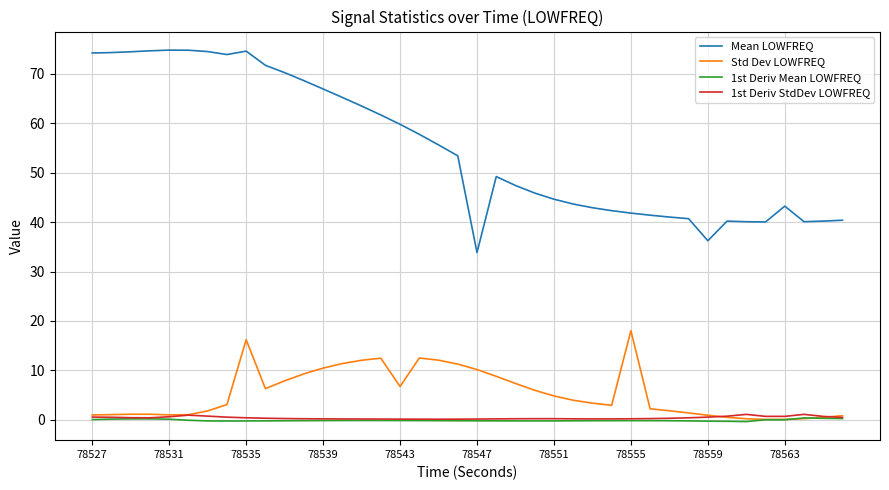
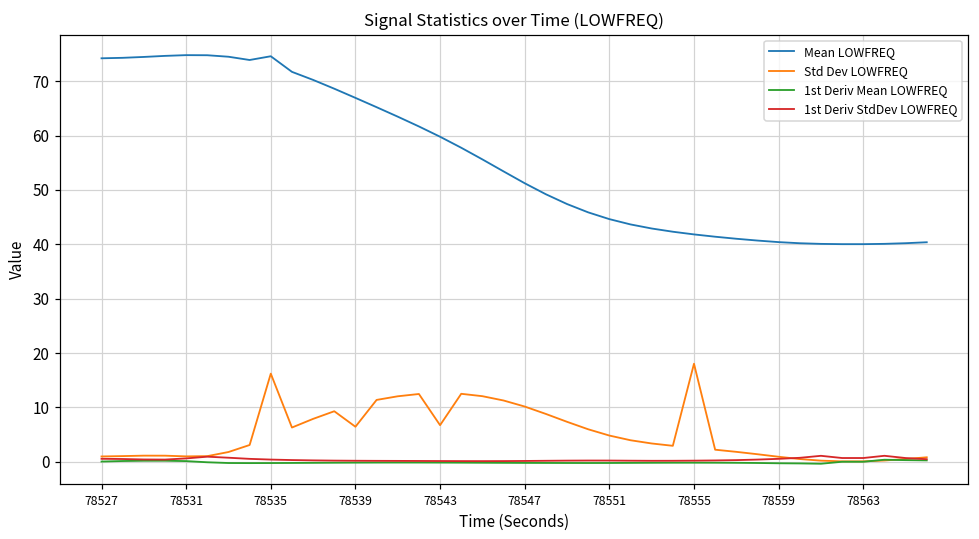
Std Dev LOWFREQ, 78539: 10 -> 6
Mean LOWFREQ, 78547: 34 -> 51
Mean LOWFREQ, 78559: 36 -> 40
Mean LOWFREQ, 78563: 43 -> 40
